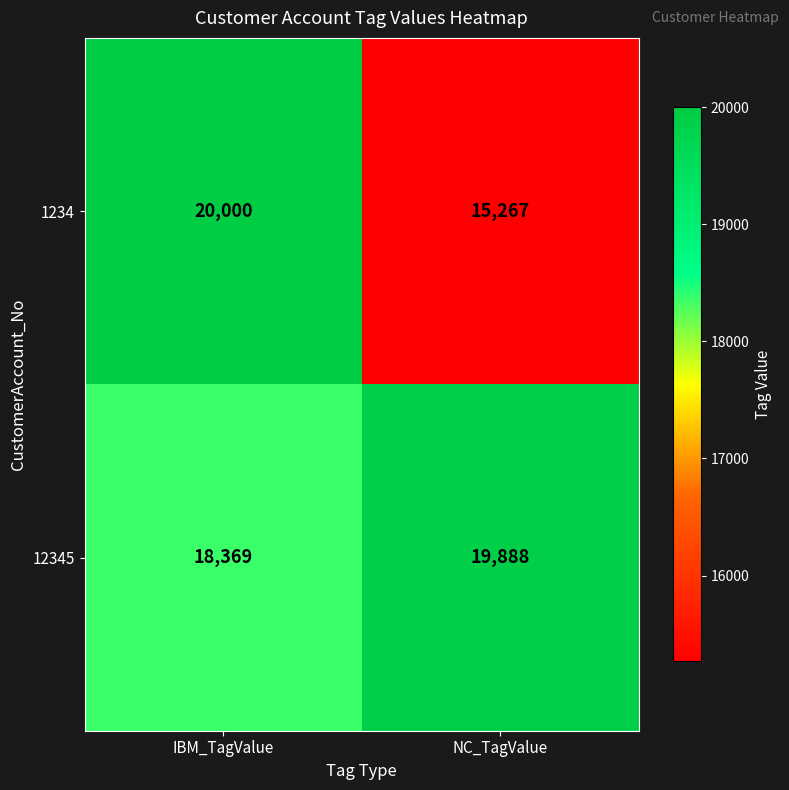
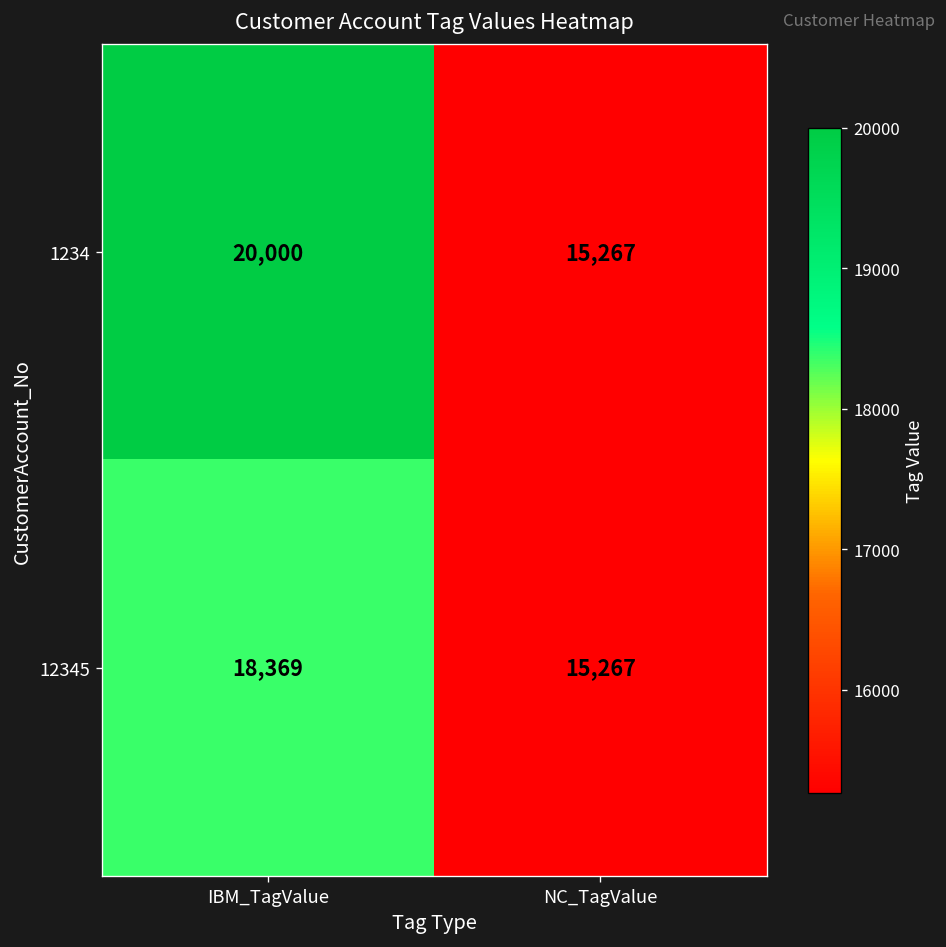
12345, NC_TagValue: 19,888 -> 15,267
